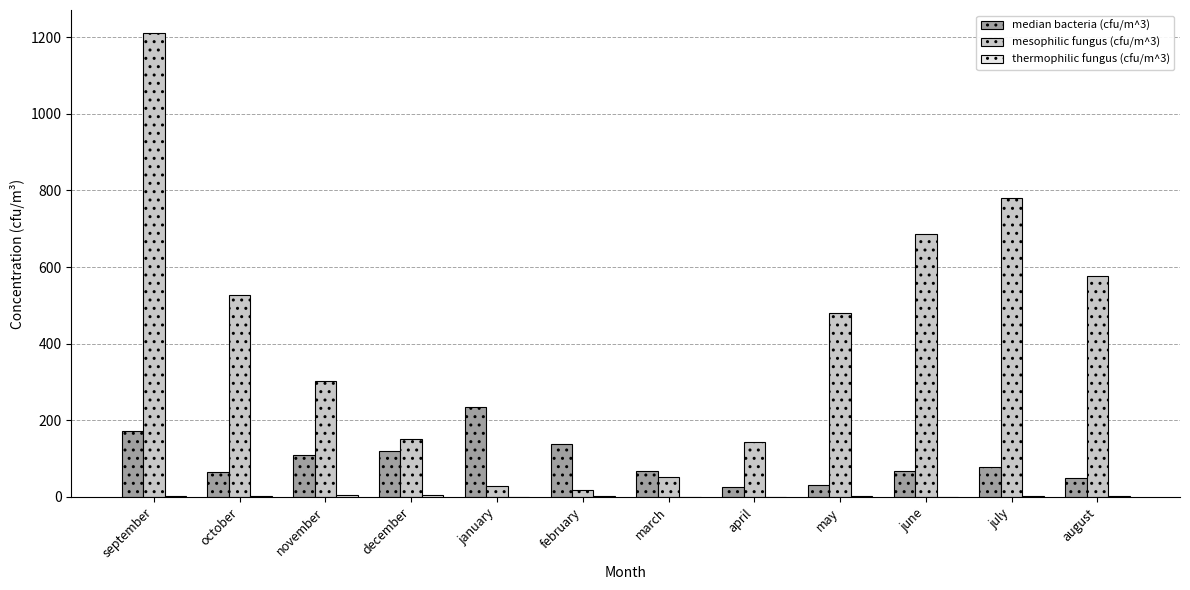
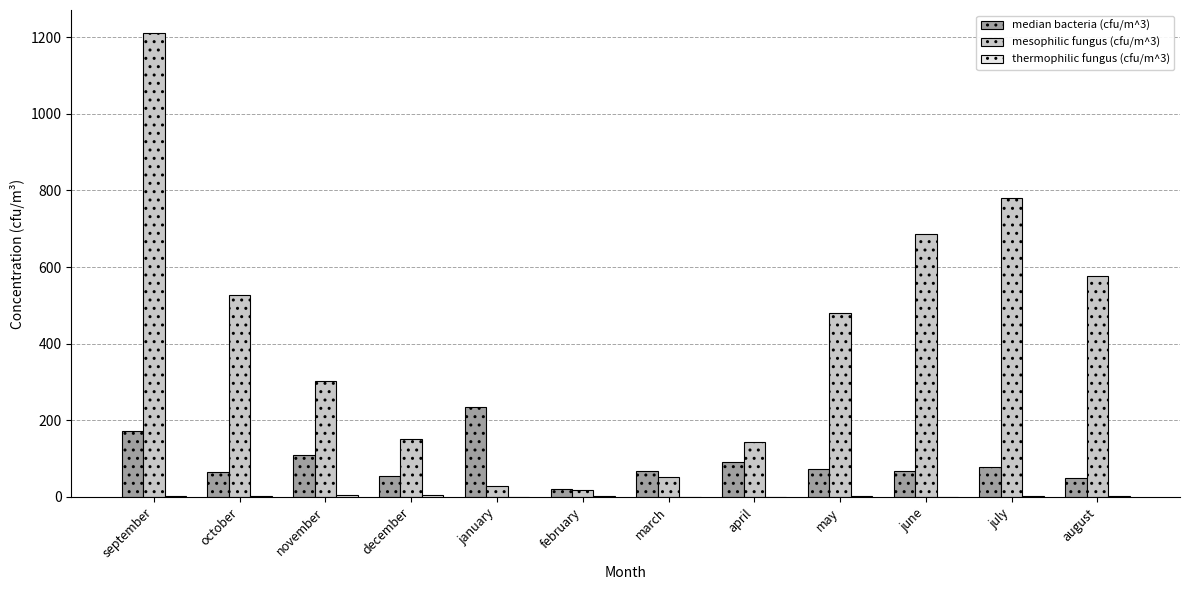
median bacteria (cfu/m^3), december: 120 -> 60
median bacteria (cfu/m^3), february: 140 -> 20
median bacteria (cfu/m^3), april: 30 -> 90
median bacteria (cfu/m^3), may: 30 -> 70
